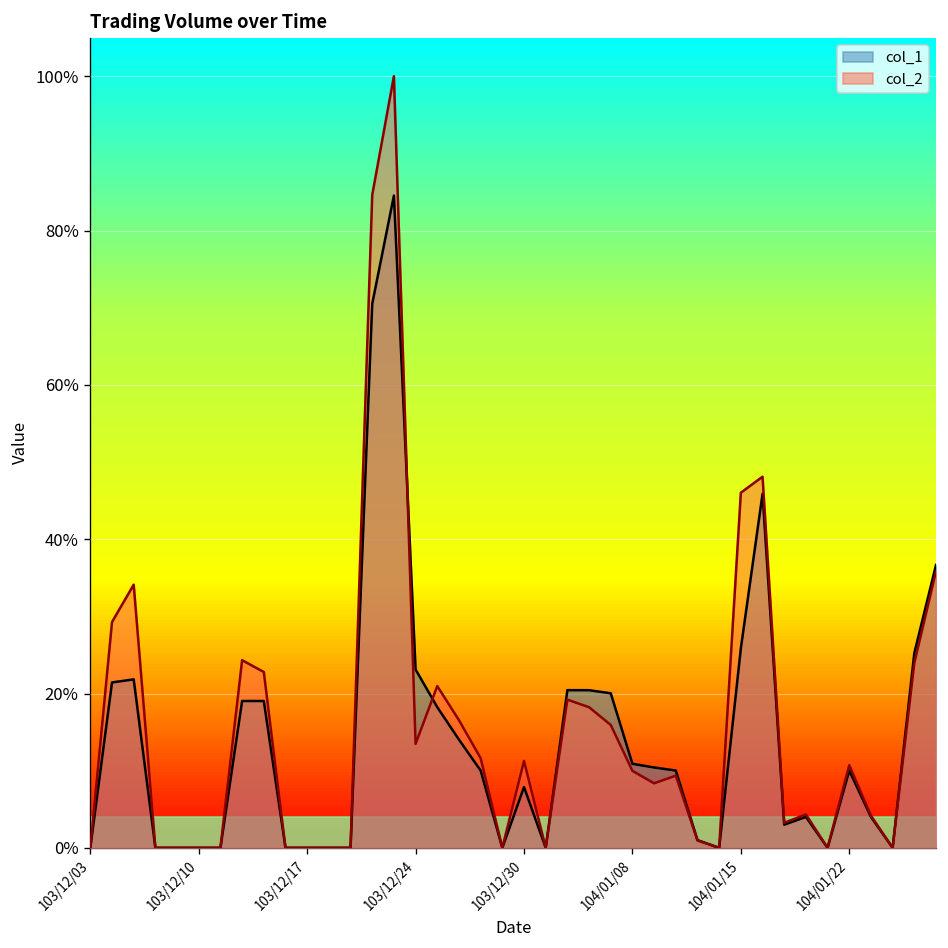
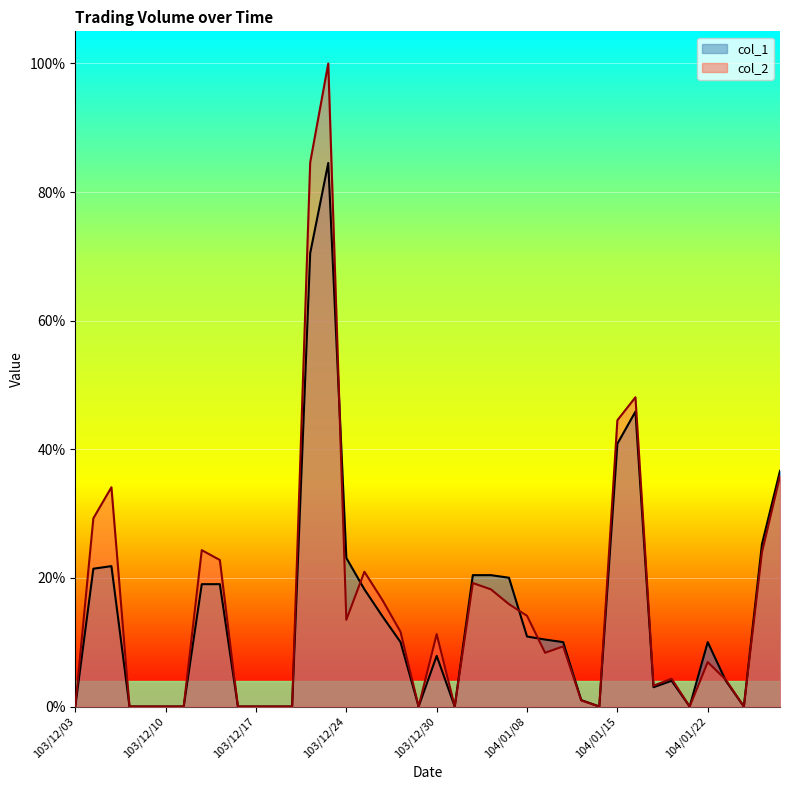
col_2, 104/01/08: 10% -> 14%
col_1, 104/01/15: 26% -> 41%
col_2, 104/01/15: 46% -> 45%
col_2, 104/01/22: 11% -> 7%
